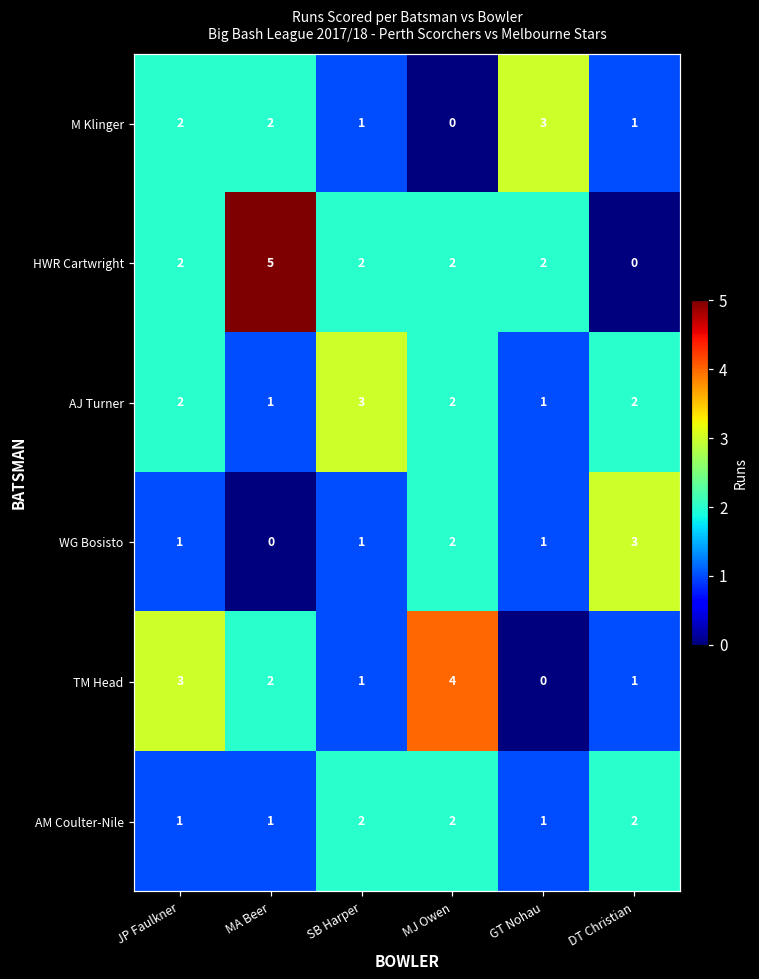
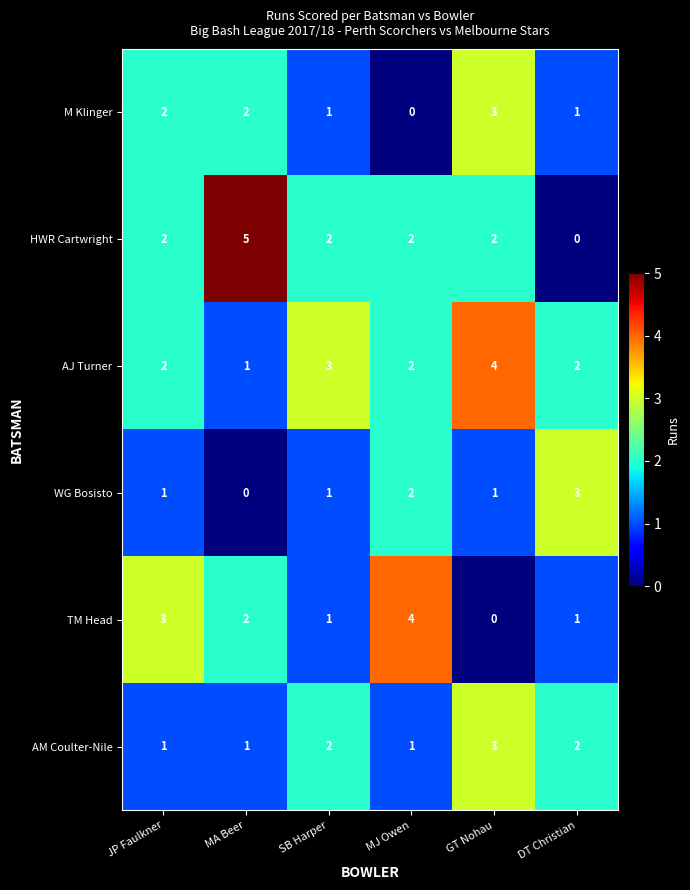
AJ Turner, GT Nohau: 1 -> 4
AM Coulter-Nile, MJ Owen: 2 -> 1
AM Coulter-Nile, GT Nohau: 1 -> 3
